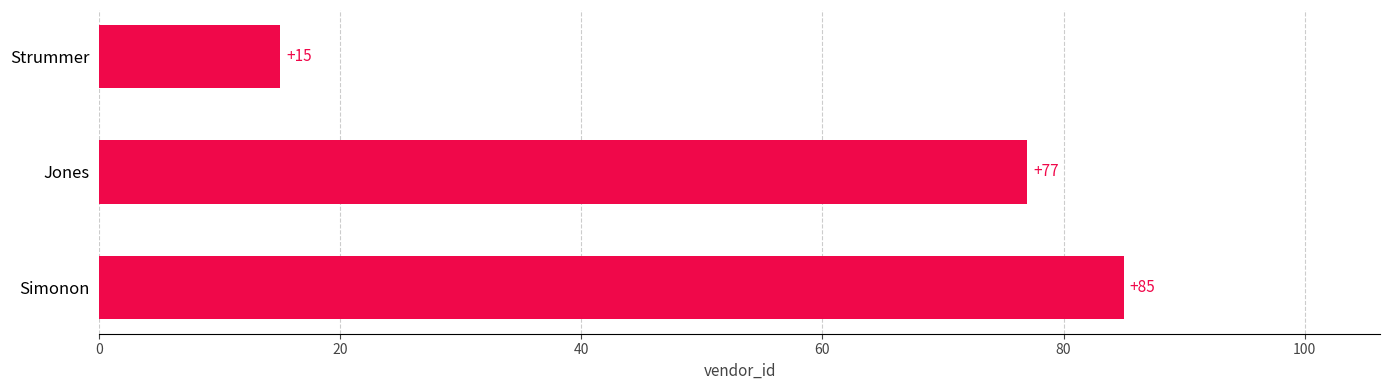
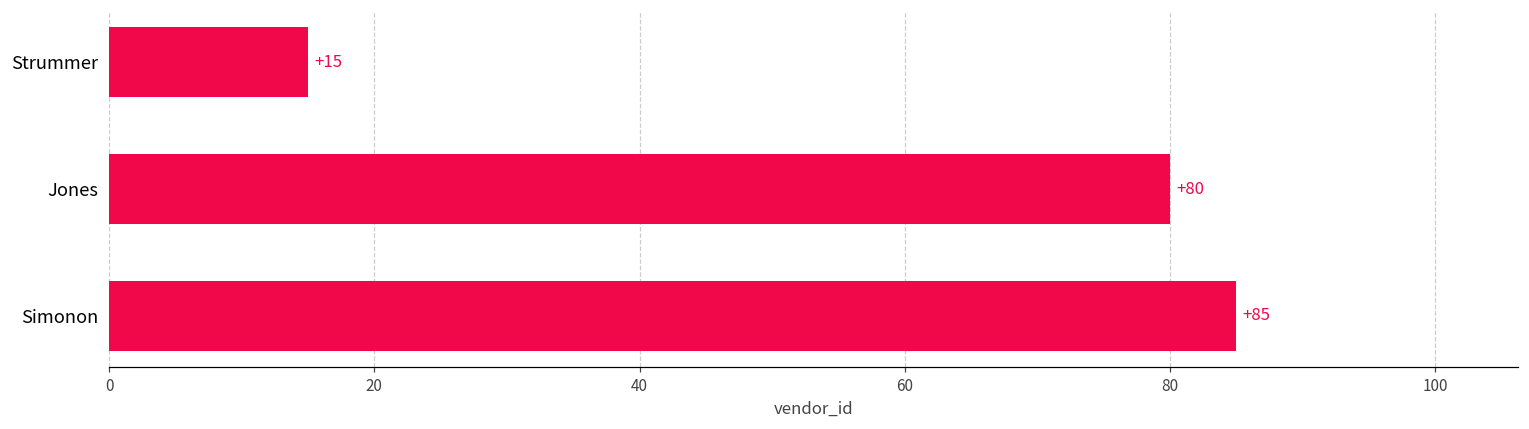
Jones: +77 -> +80
